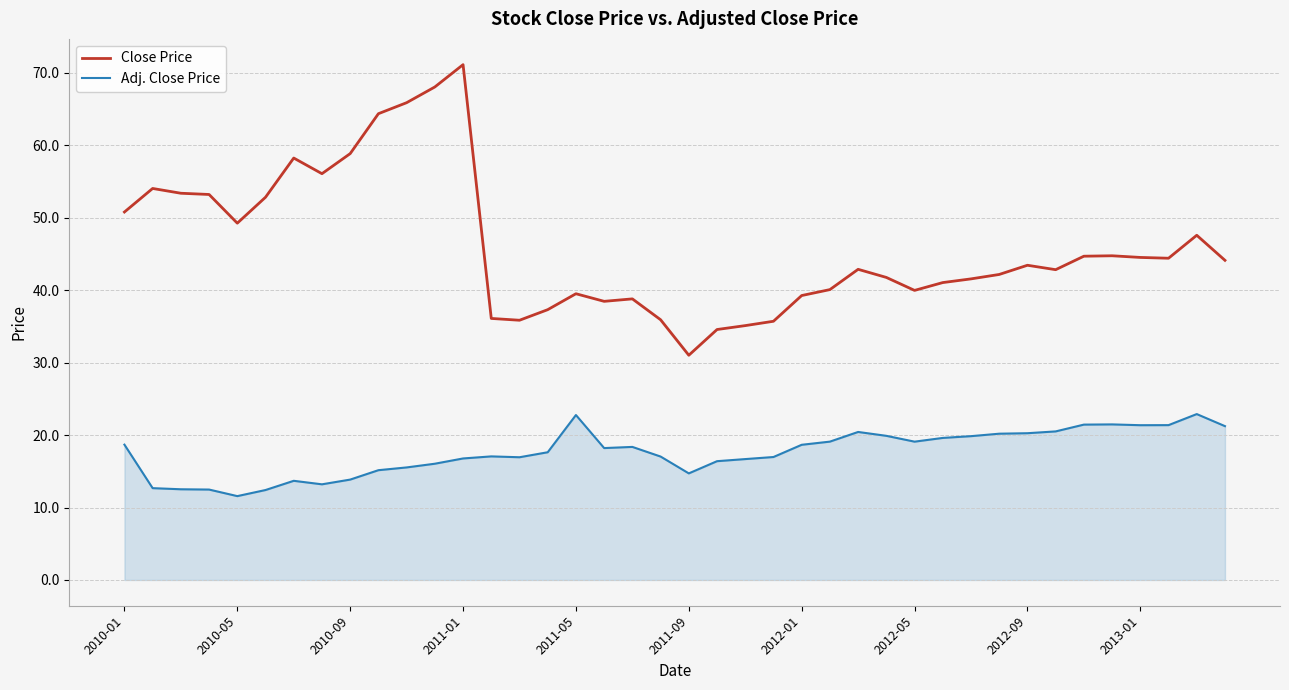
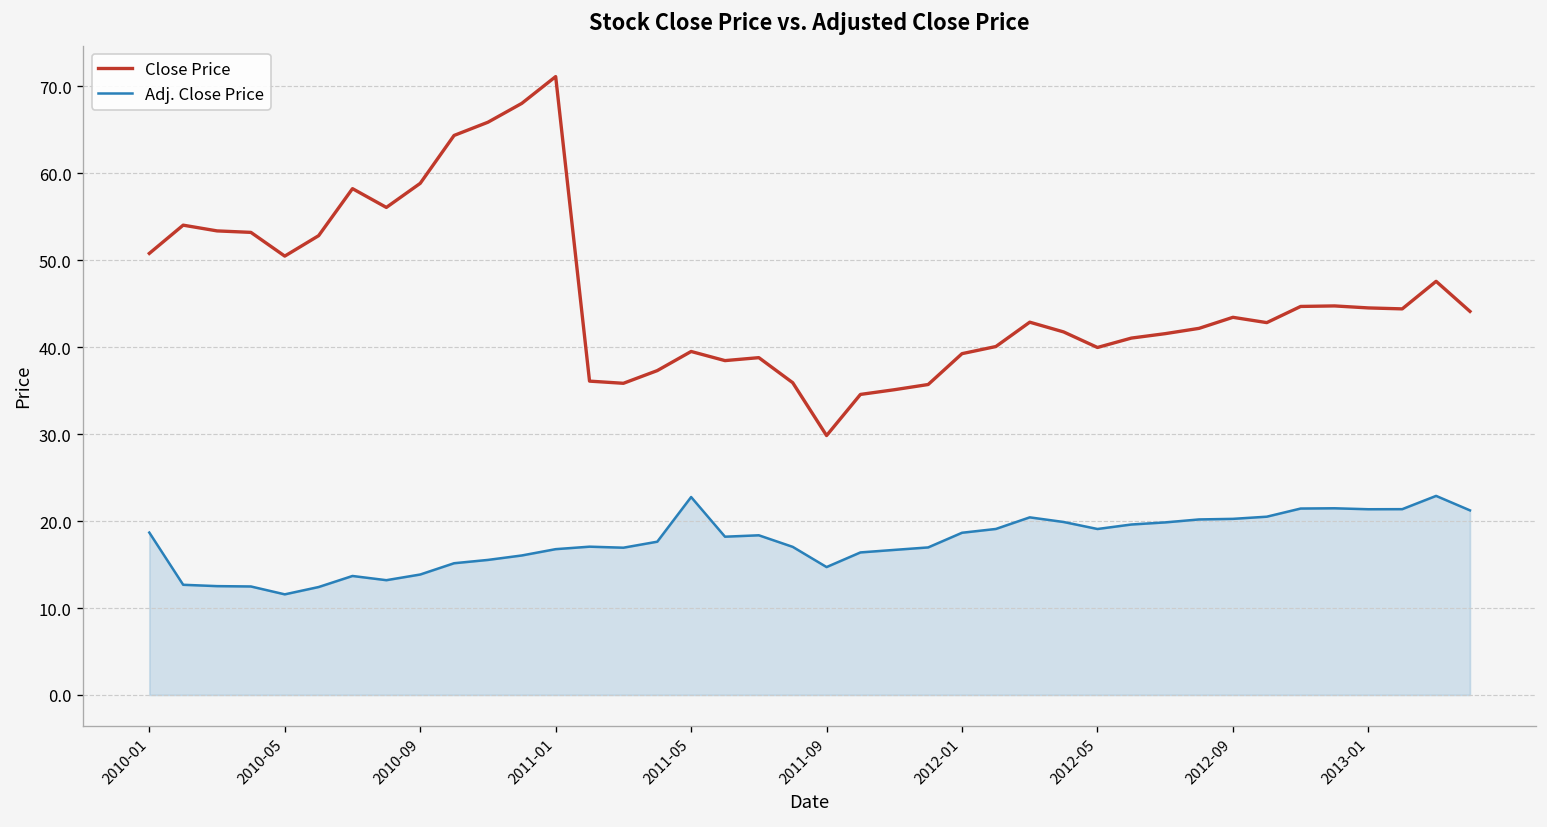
Close Price, 2010-05: 49 -> 50
Close Price, 2011-09: 31 -> 30
